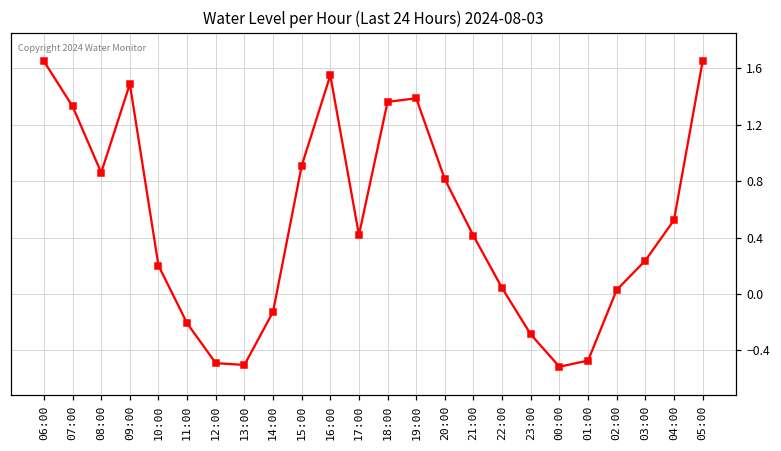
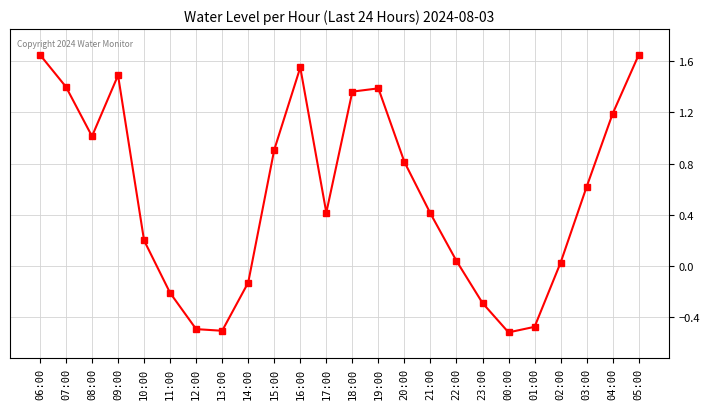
07:00: 1.33 -> 1.40
08:00: 0.86 -> 1.01
03:00: 0.24 -> 0.62
04:00: 0.52 -> 1.19
